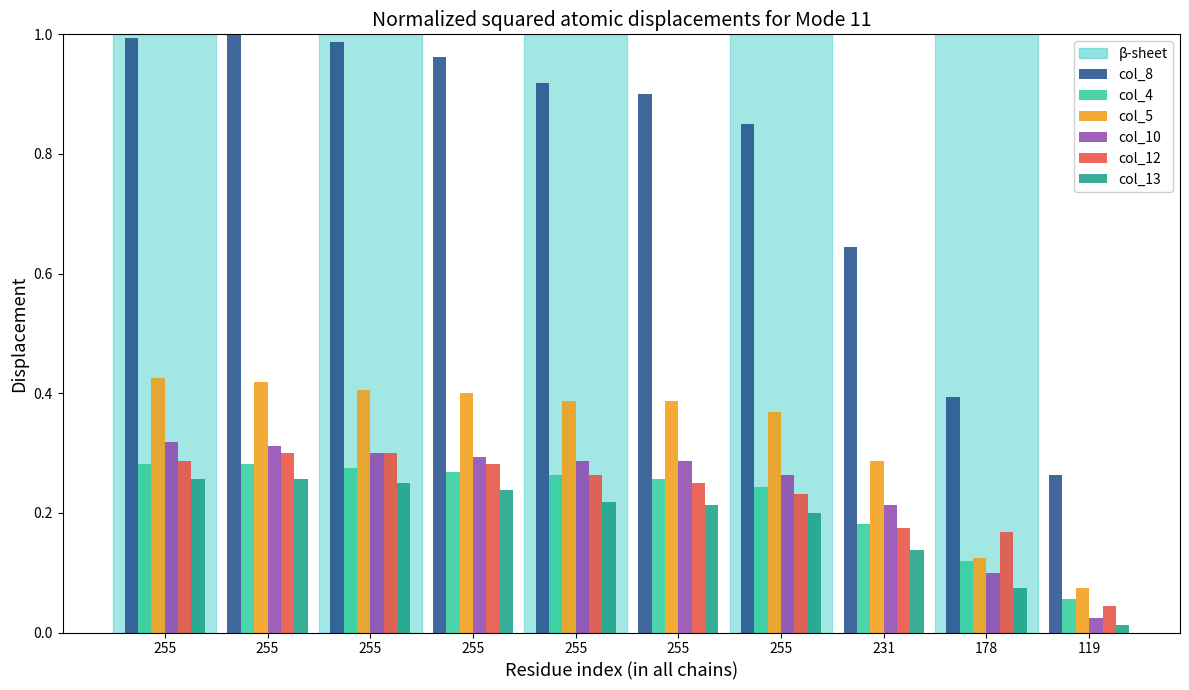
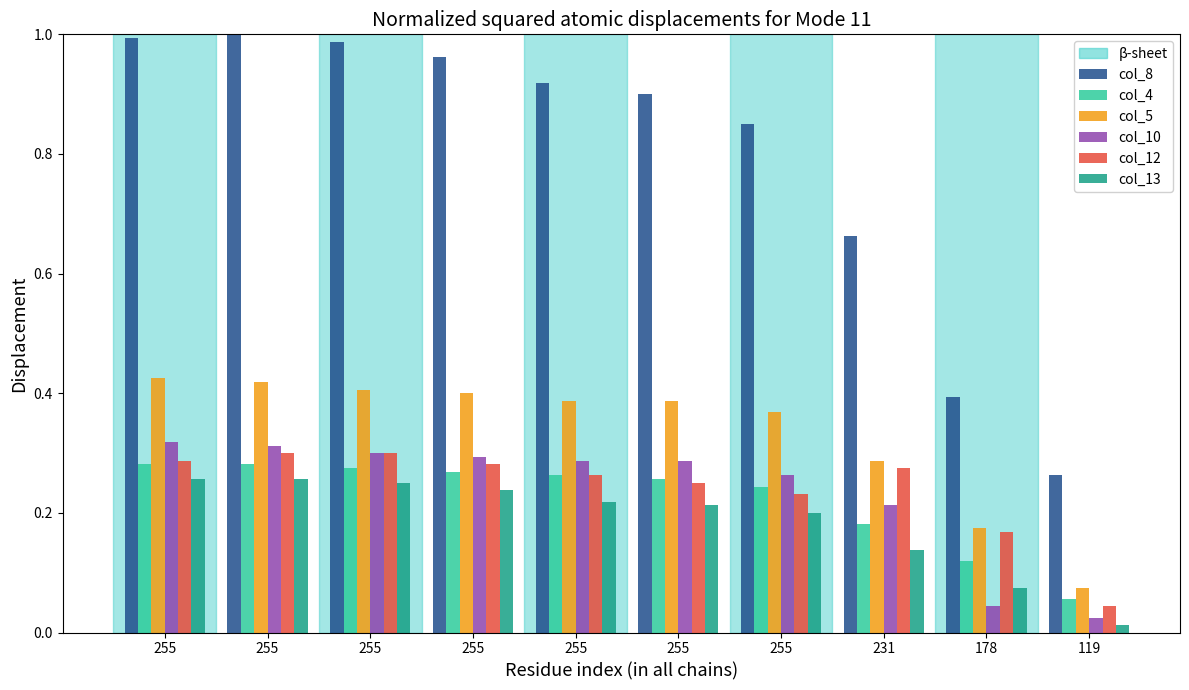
col_8, 231: 0.64 -> 0.66
col_12, 231: 0.18 -> 0.28
col_5, 178: 0.13 -> 0.18
col_10, 178: 0.10 -> 0.04
